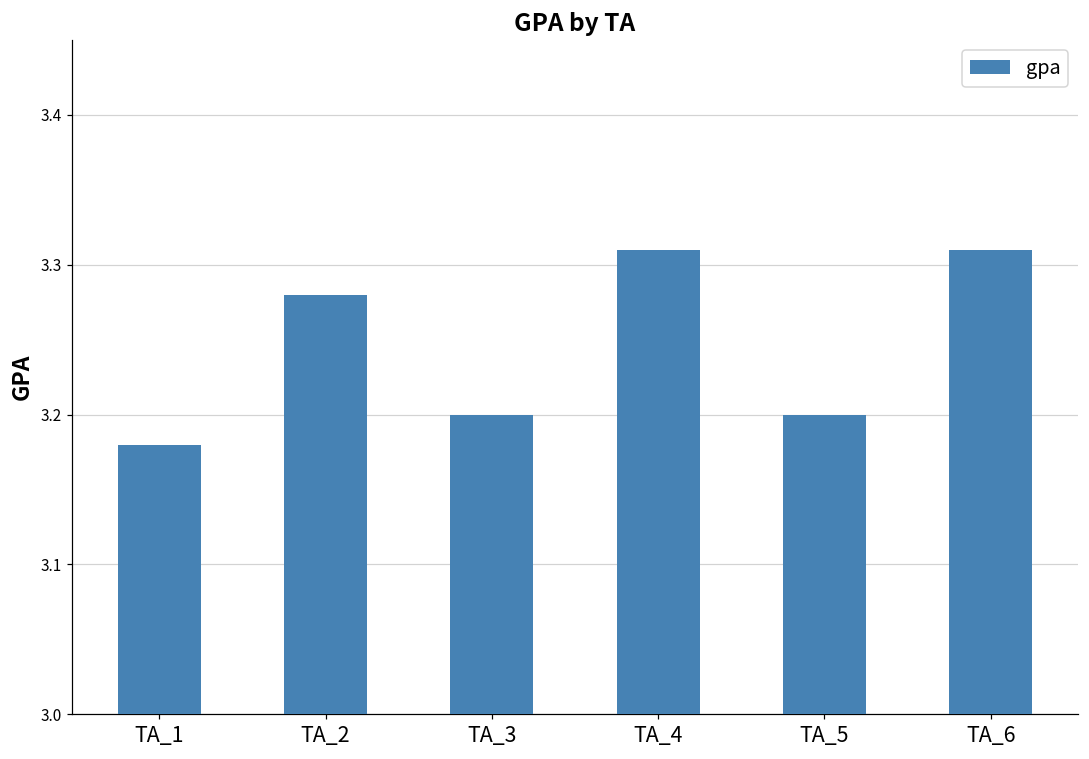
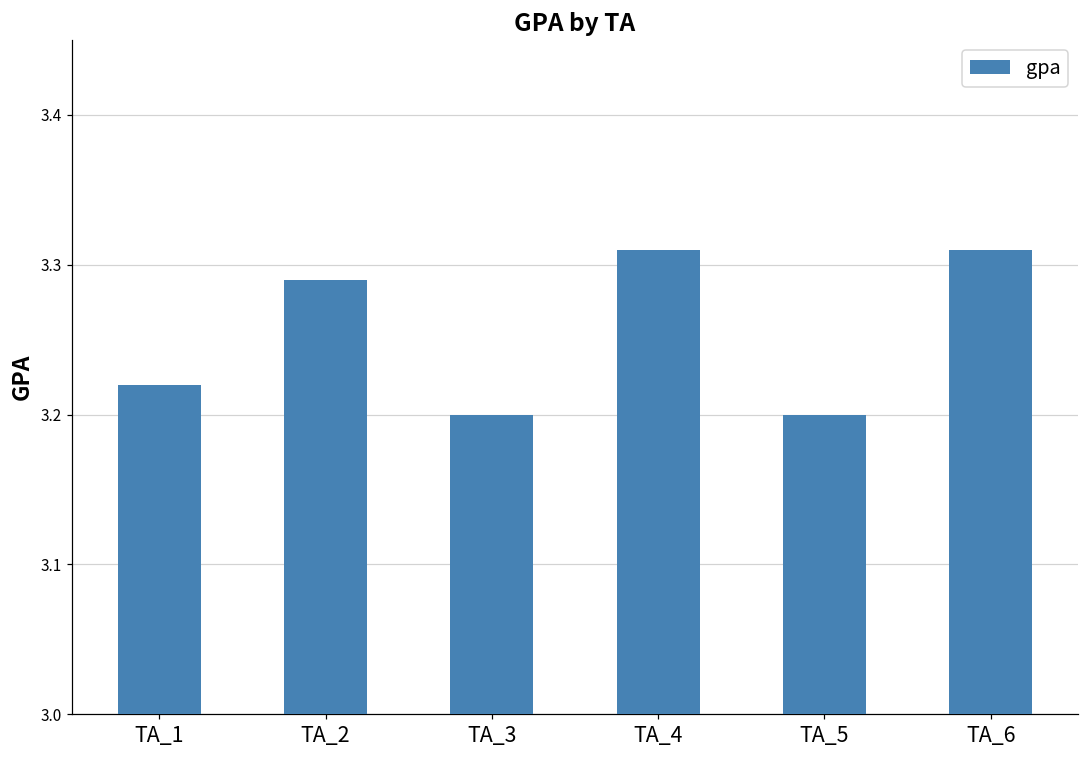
TA_1: 3.18 -> 3.22
TA_2: 3.28 -> 3.29
